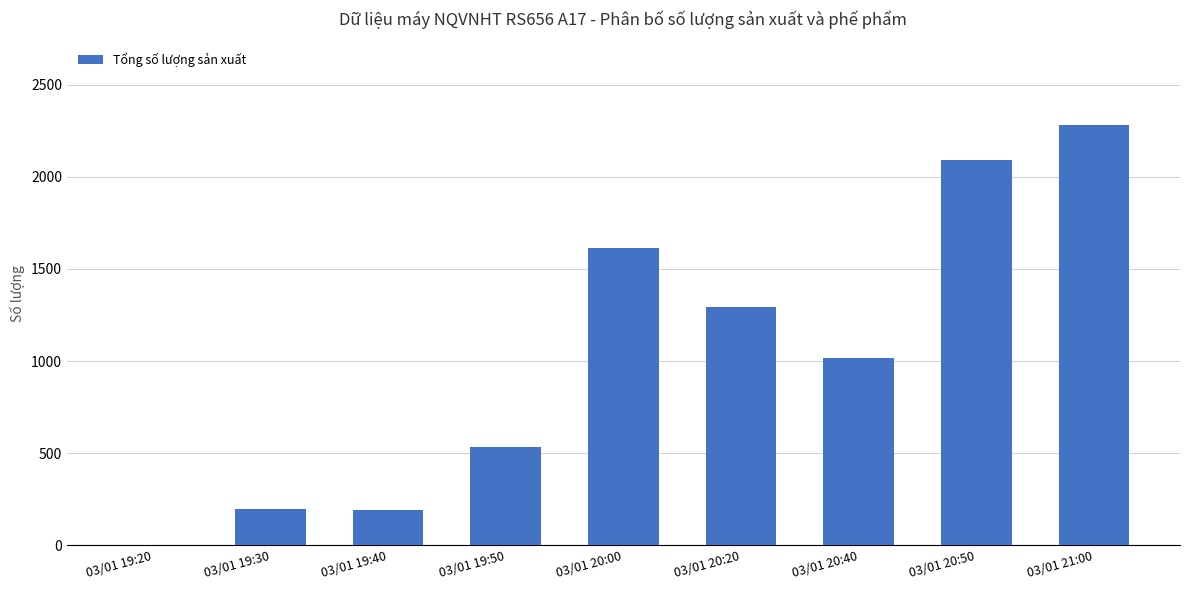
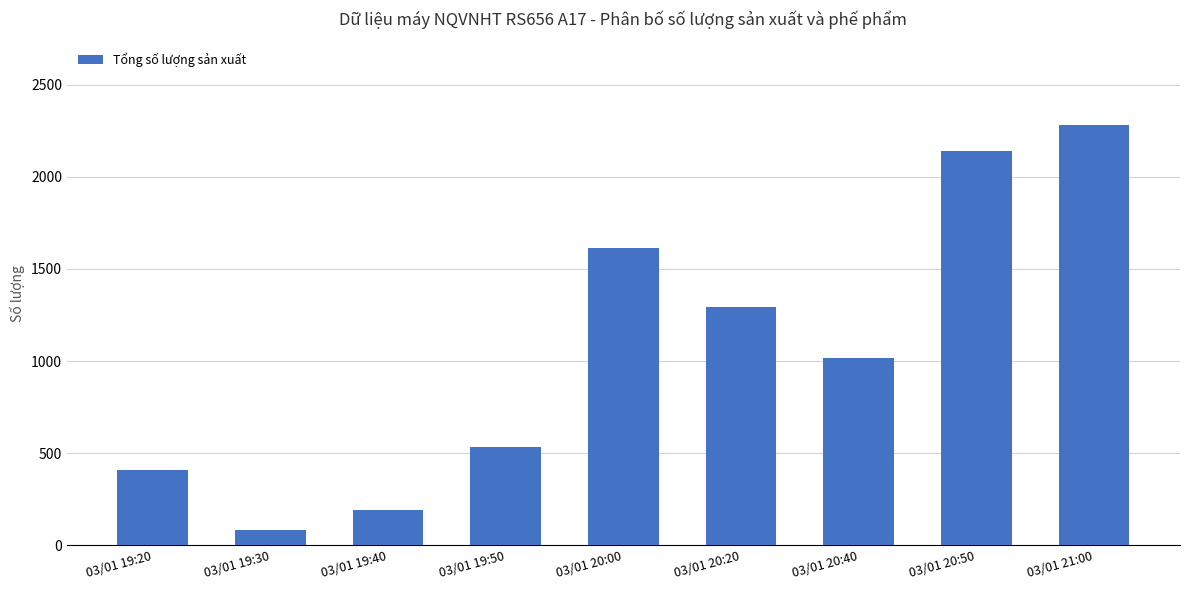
03/01 19:20: 0 -> 410
03/01 19:30: 200 -> 80
03/01 20:50: 2090 -> 2140
